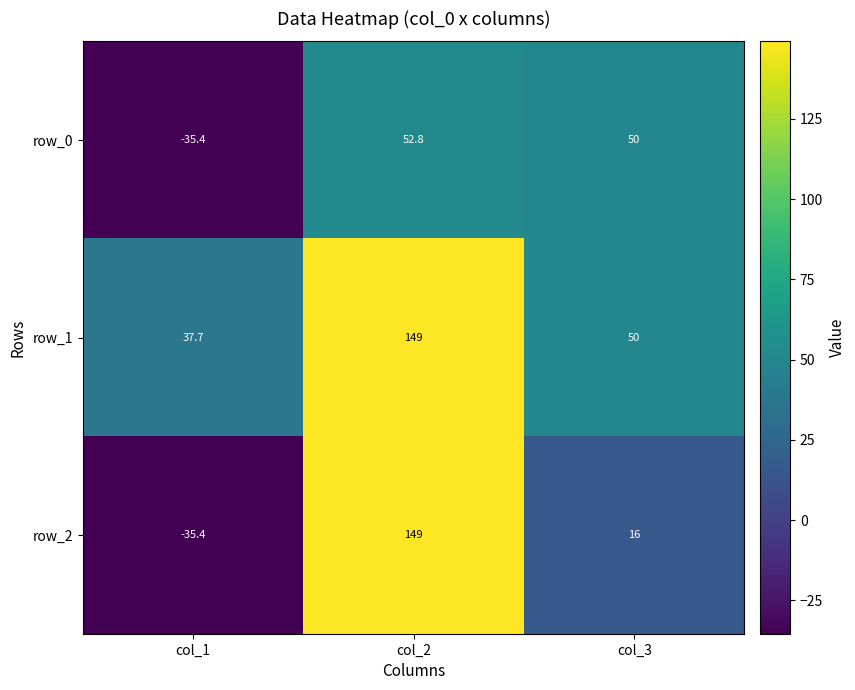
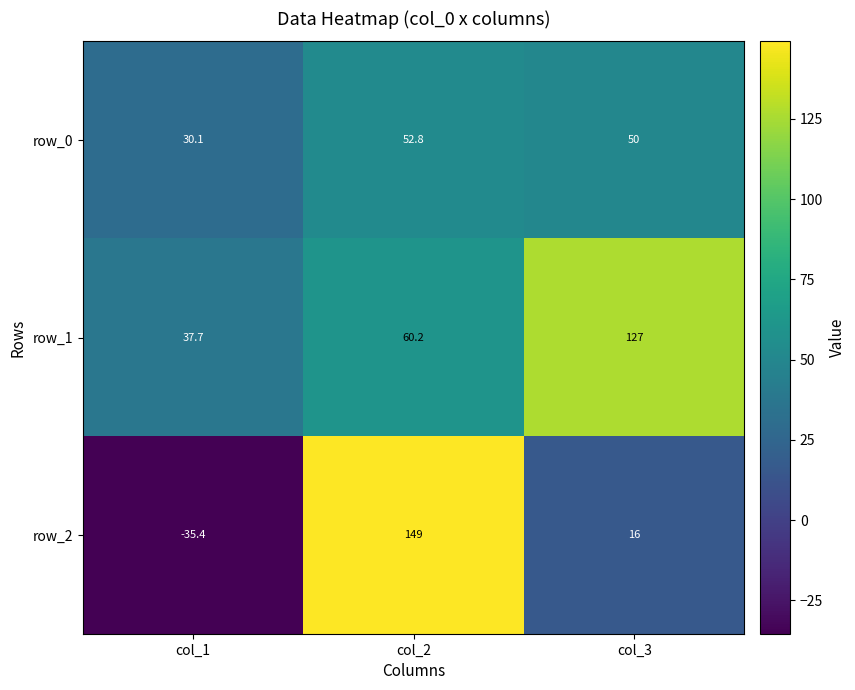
row_0, col_1: -35.4 -> 30.1
row_1, col_2: 149 -> 60.2
row_1, col_3: 50 -> 127
